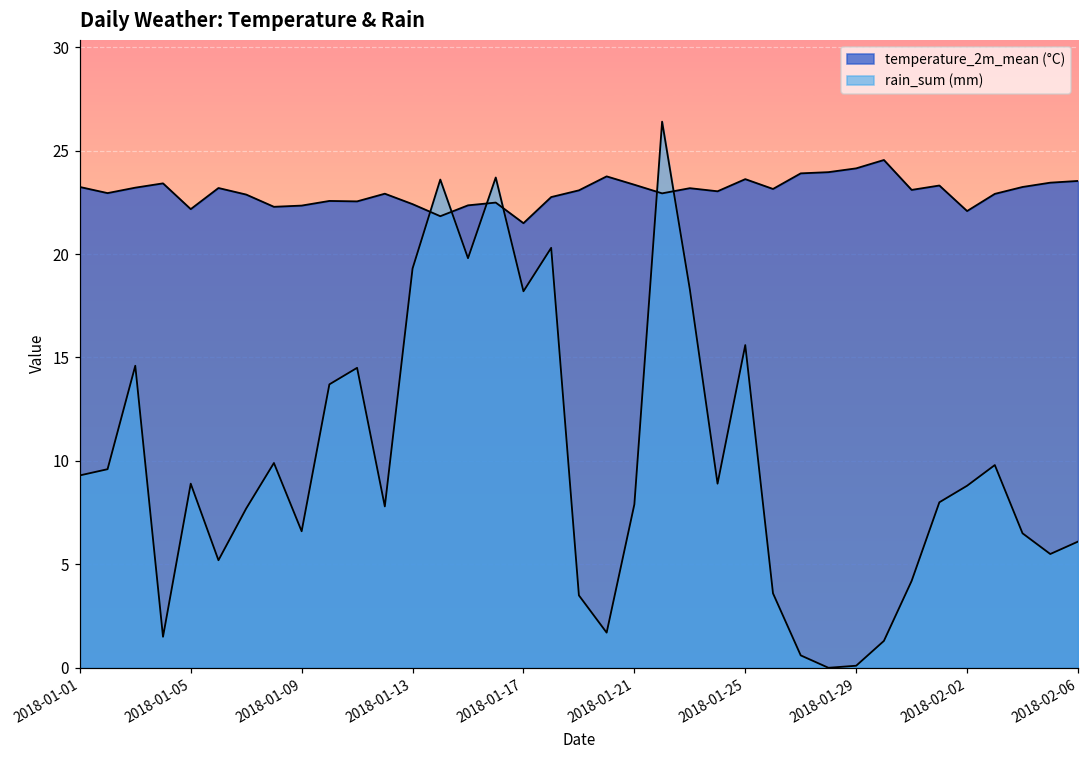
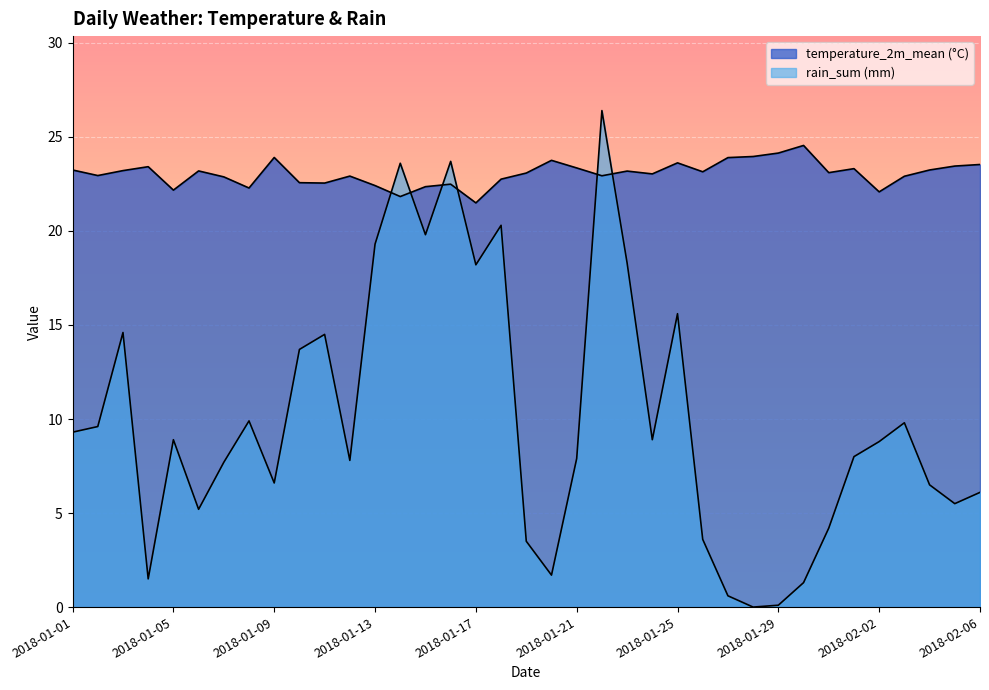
temperature_2m_mean (°C), 2018-01-09: 22.3 -> 23.9
